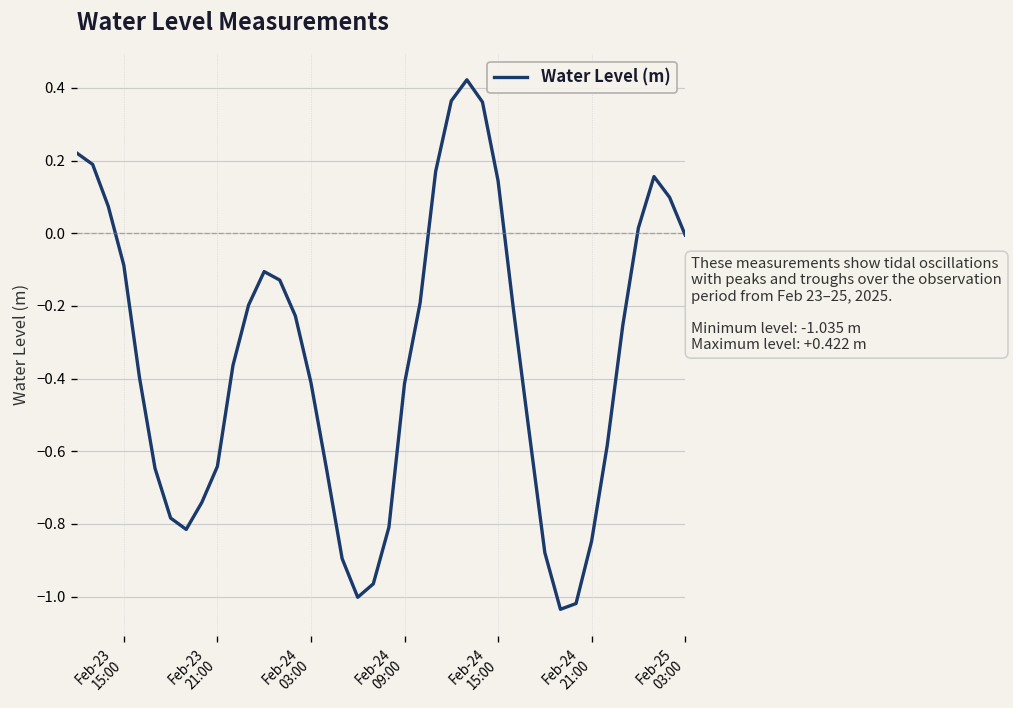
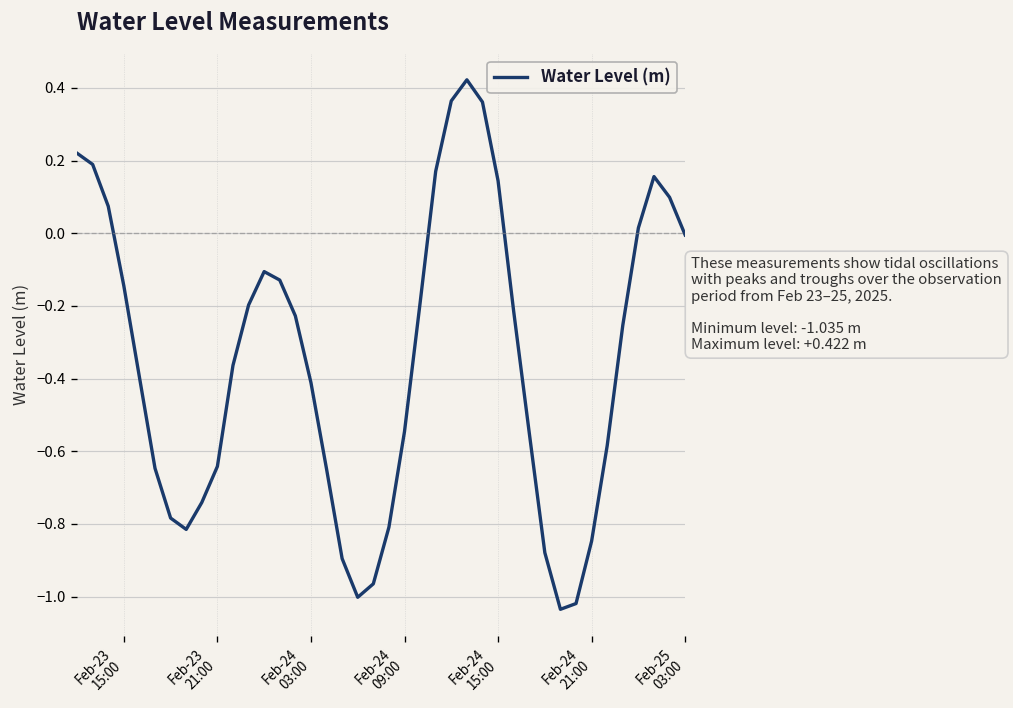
Feb-23 15:00: -0.09 -> -0.14
Feb-24 09:00: -0.41 -> -0.55
